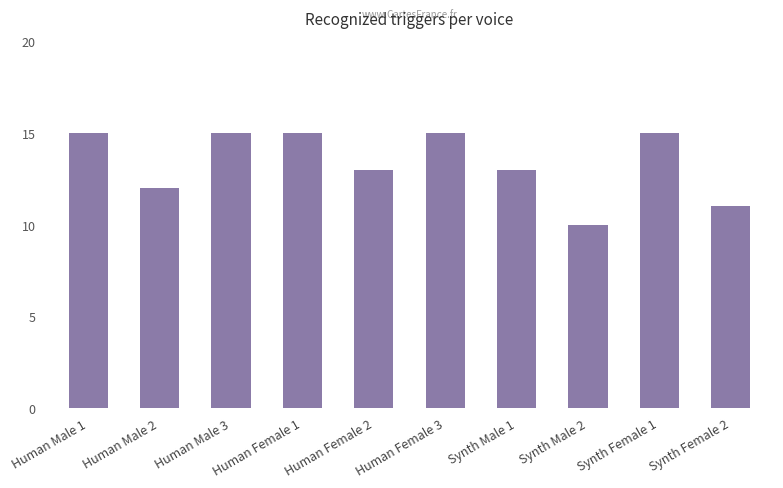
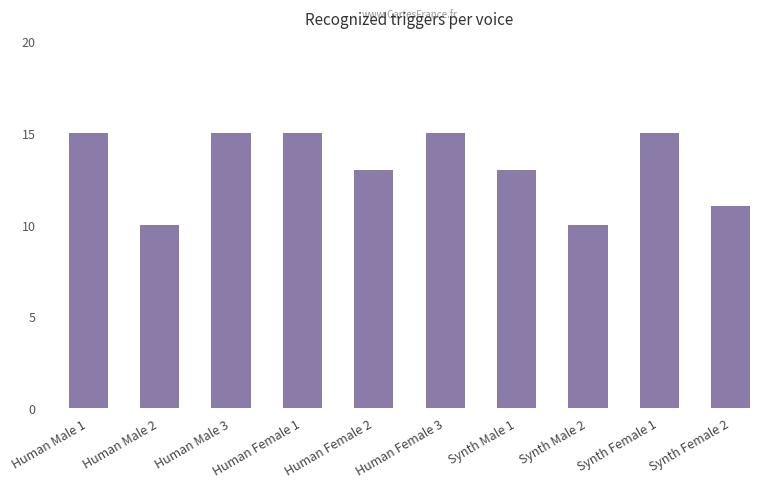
Human Male 2: 12 -> 10
